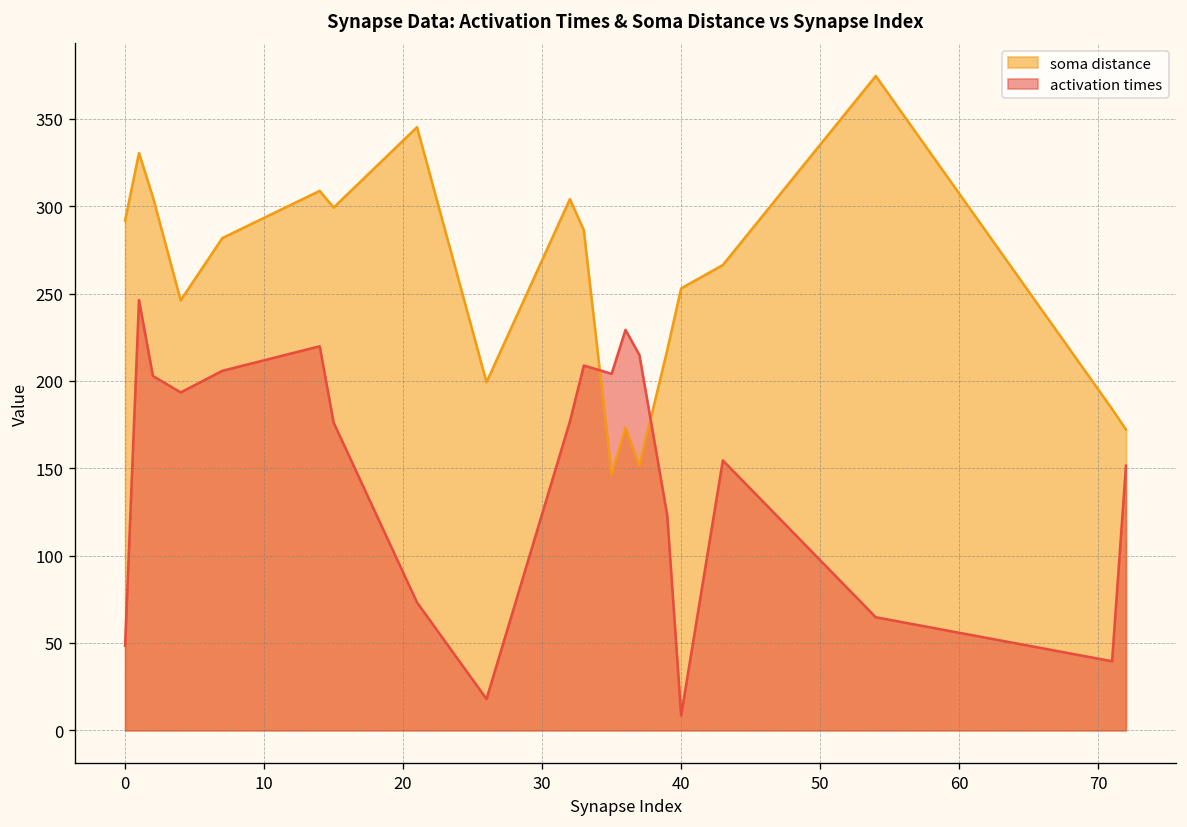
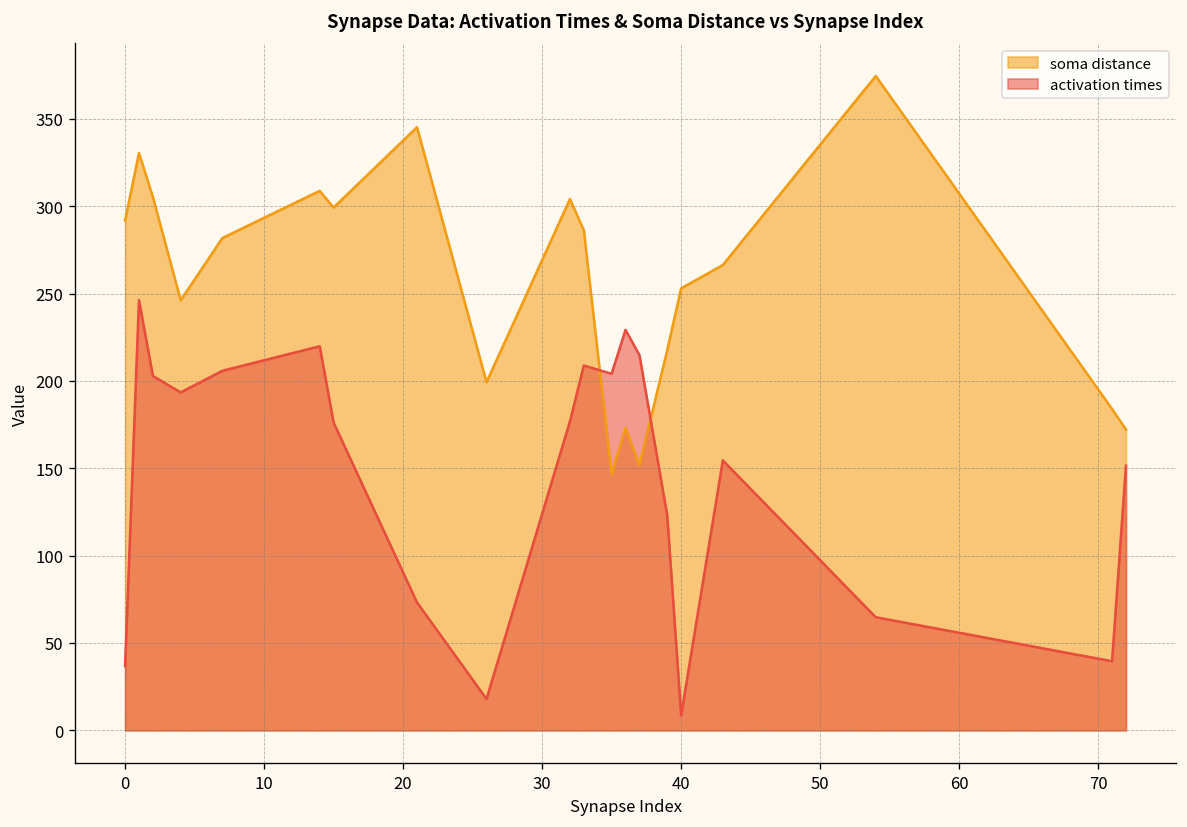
activation times, 0: 49 -> 37
